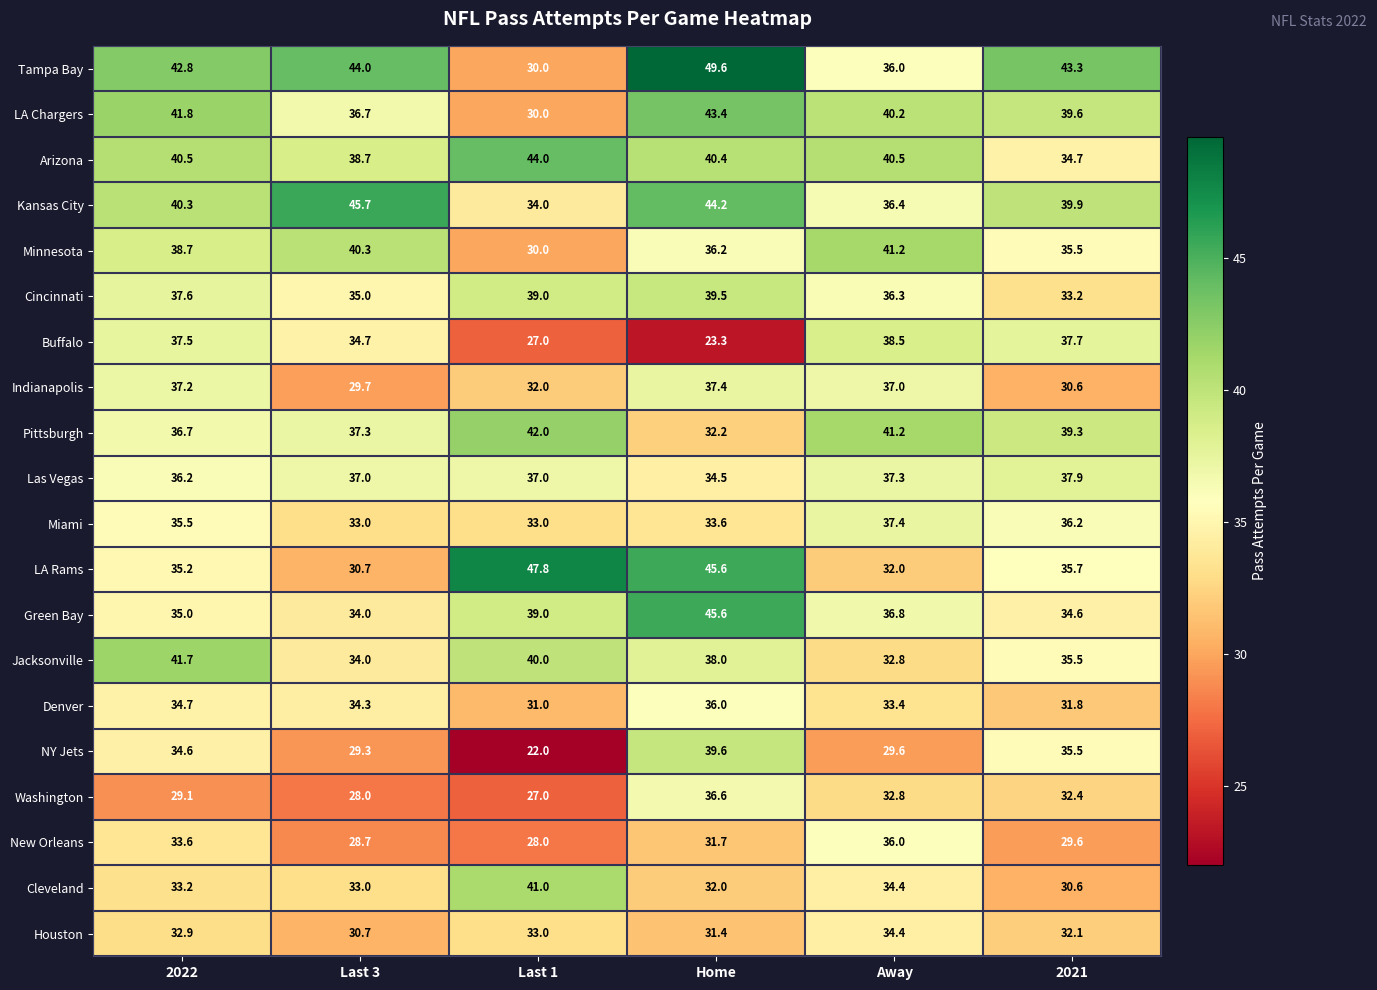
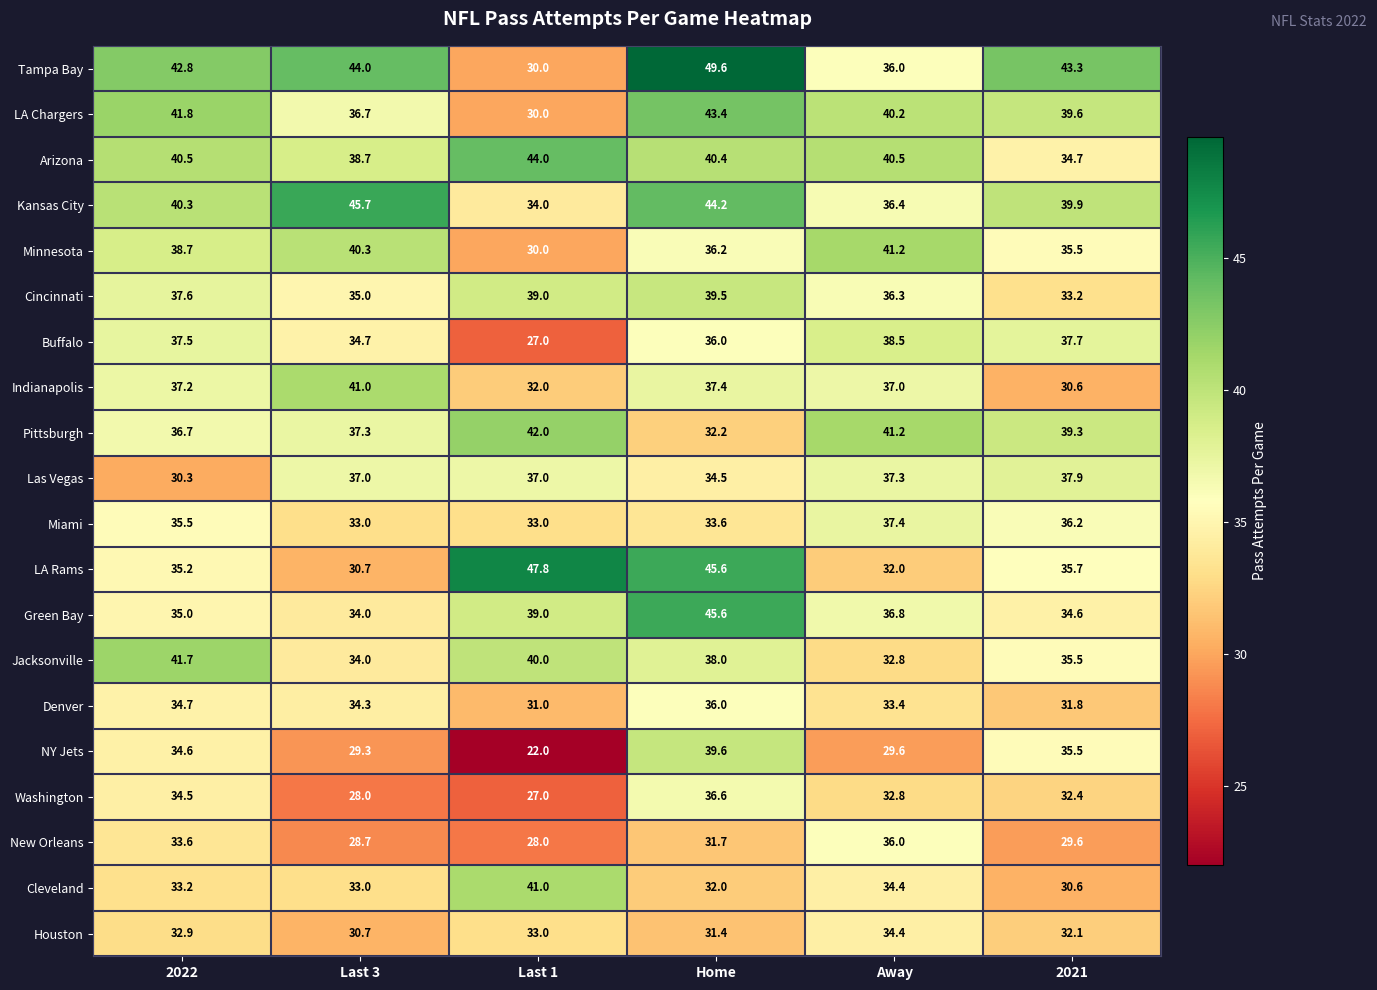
Buffalo, Home: 23.3 -> 36.0
Indianapolis, Last 3: 29.7 -> 41.0
Las Vegas, 2022: 36.2 -> 30.3
Washington, 2022: 29.1 -> 34.5
